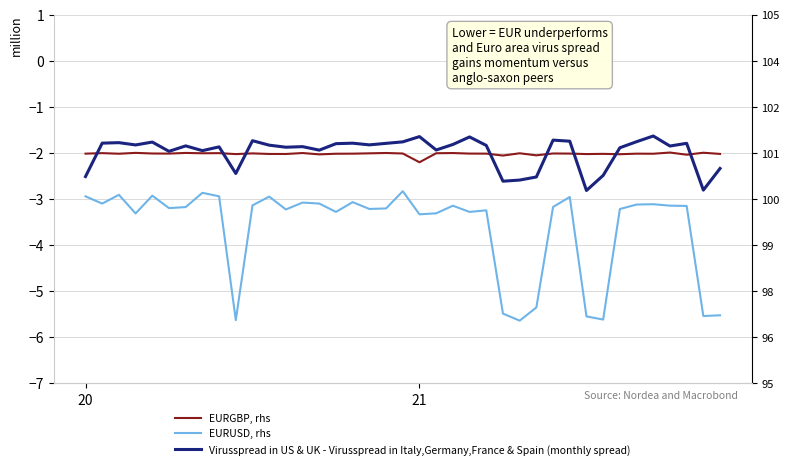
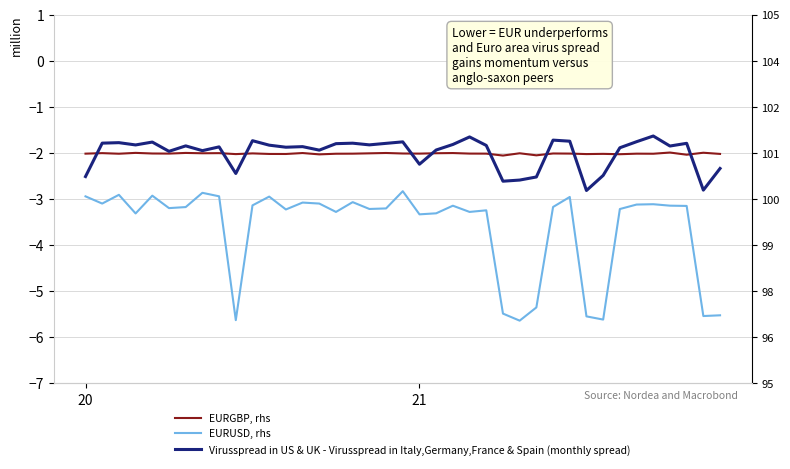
EURGBP, rhs, 21: -2.2 -> -2.0
Virusspread in US & UK - Virusspread in Italy,Germany,France & Spain (monthly spread), 21: -1.6 -> -2.2
